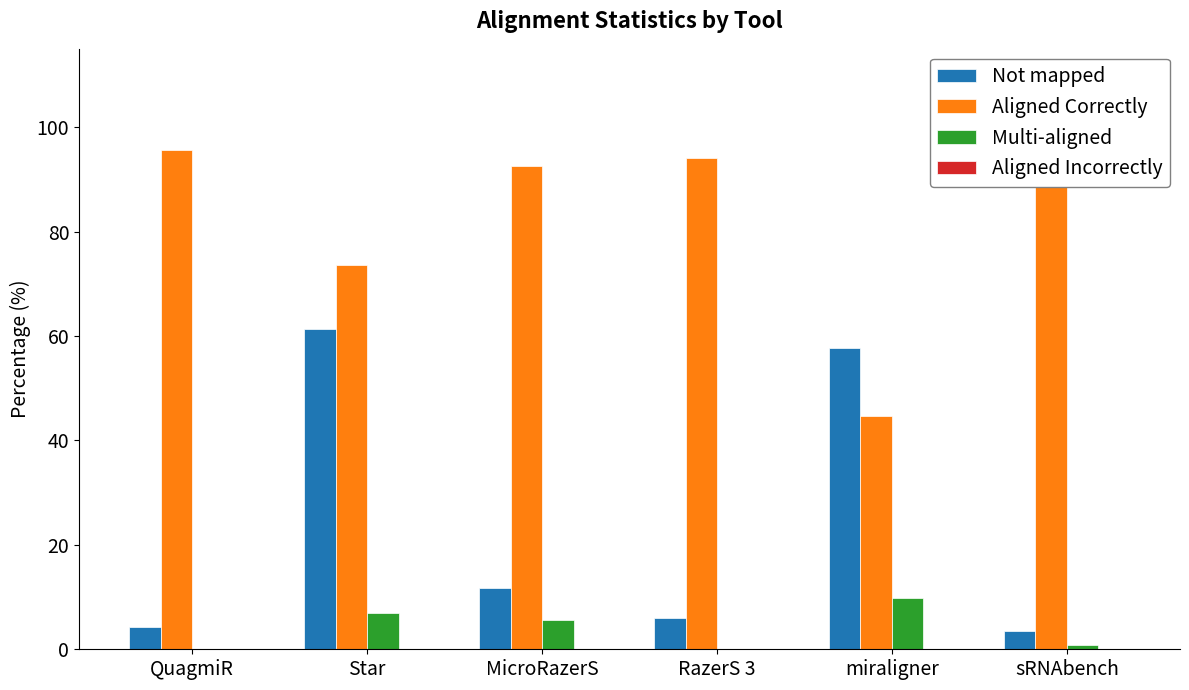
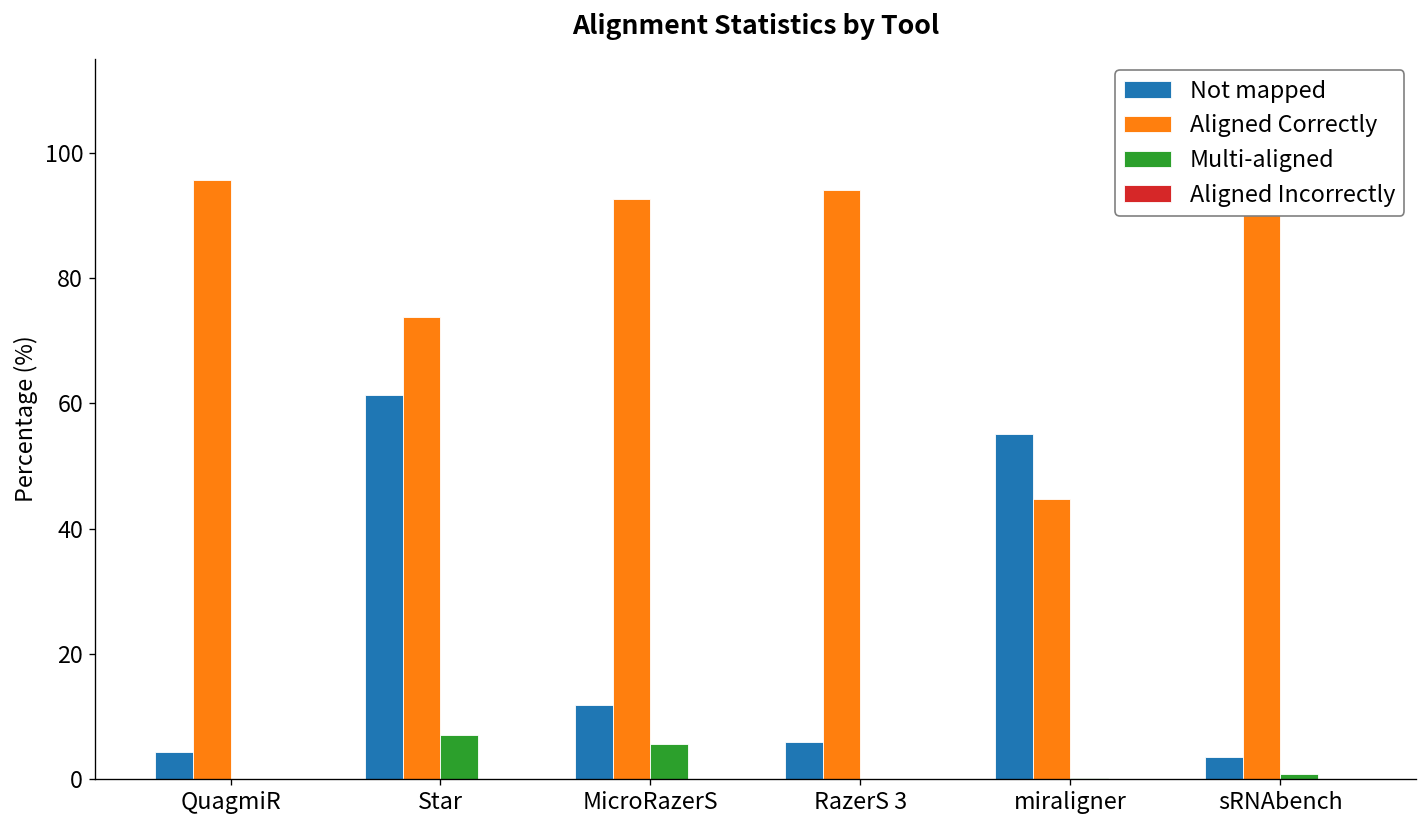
Not mapped, miraligner: 58 -> 55
Multi-aligned, miraligner: 10 -> 0
